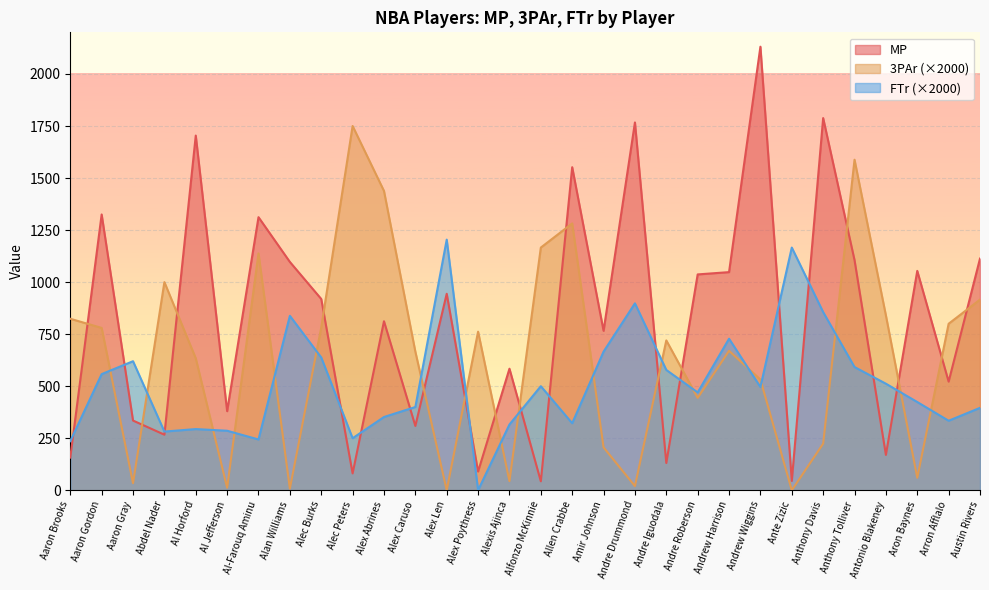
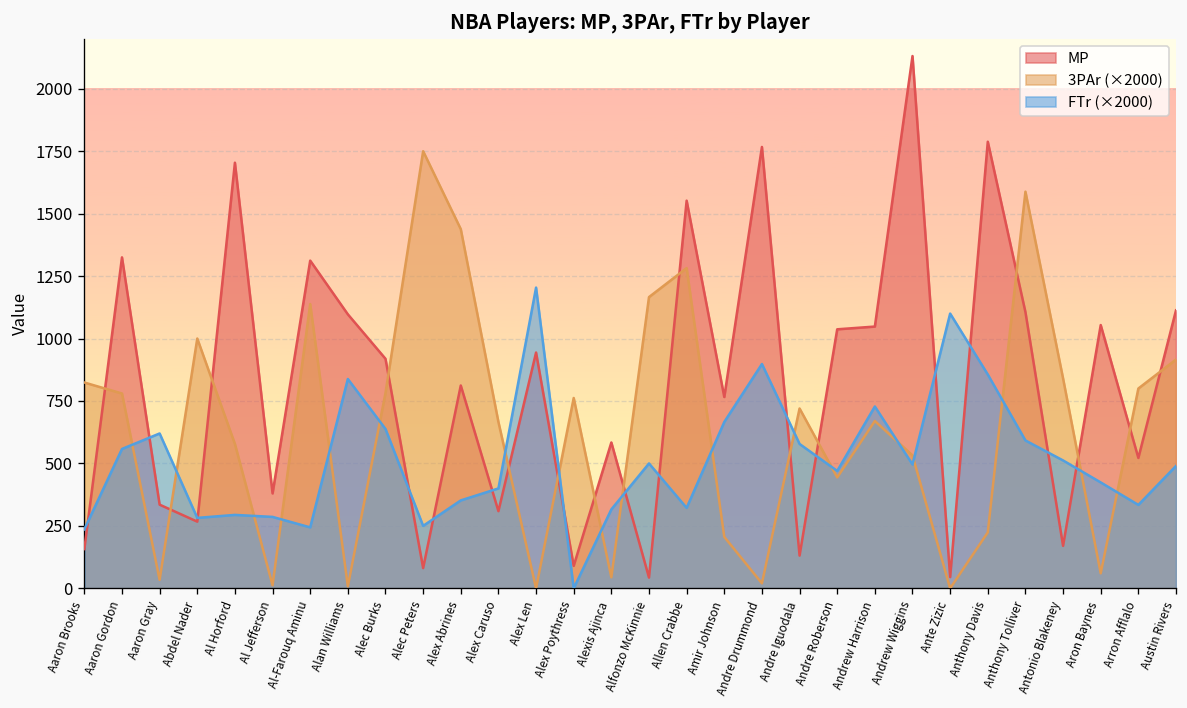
3PAr (×2000), Al Horford: 630 -> 580
FTr (×2000), Ante Zizic: 1170 -> 1100
FTr (×2000), Austin Rivers: 400 -> 490
